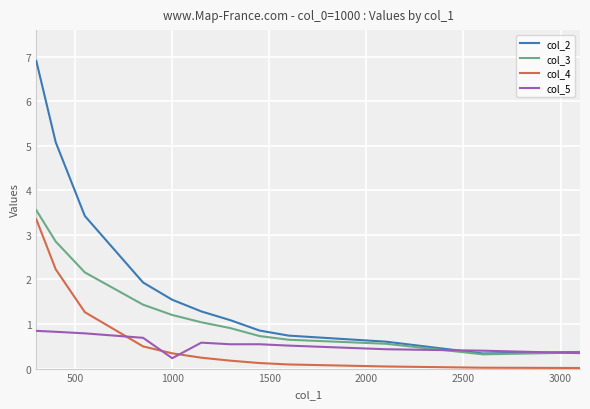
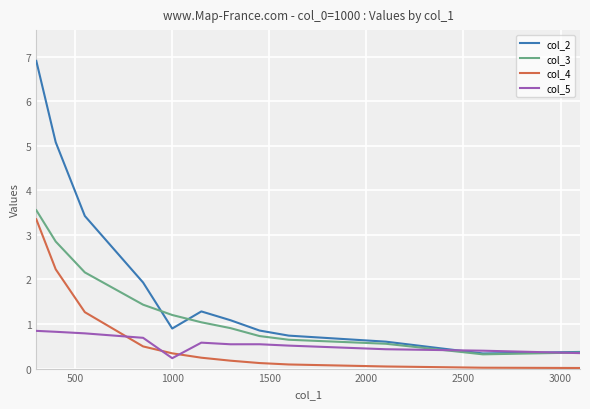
col_2, 1000: 1.5 -> 0.9
